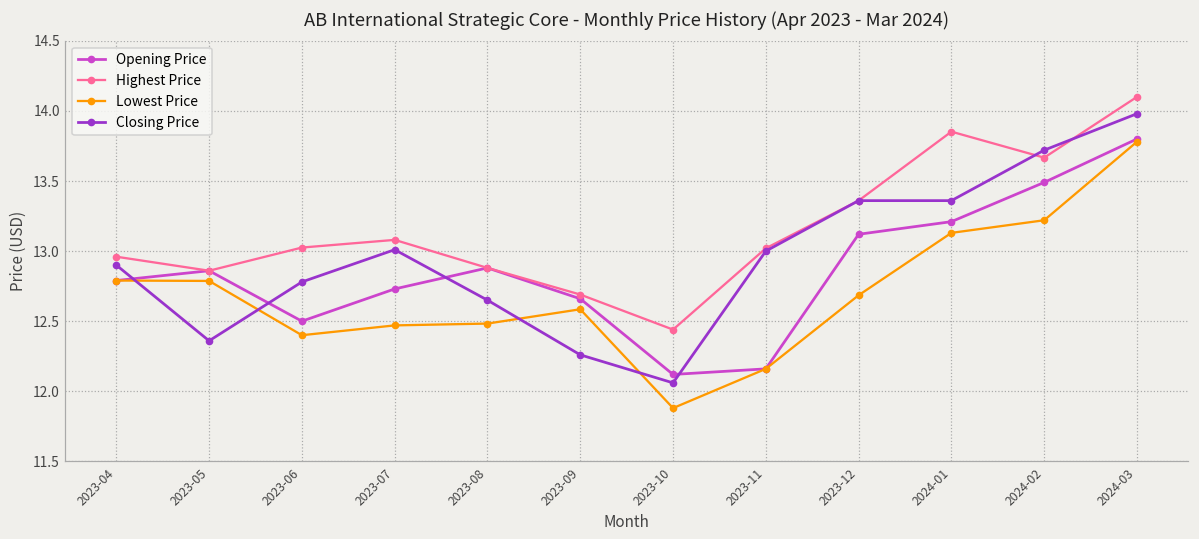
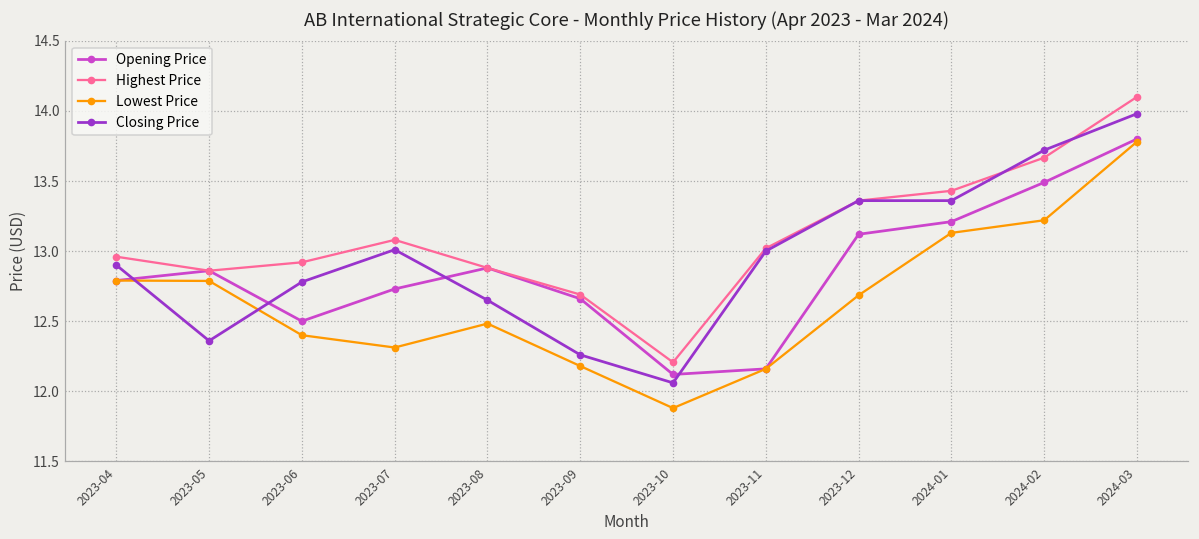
Highest Price, 2023-06: 13.03 -> 12.92
Lowest Price, 2023-07: 12.47 -> 12.31
Lowest Price, 2023-09: 12.59 -> 12.18
Highest Price, 2023-10: 12.44 -> 12.21
Highest Price, 2024-01: 13.85 -> 13.43
